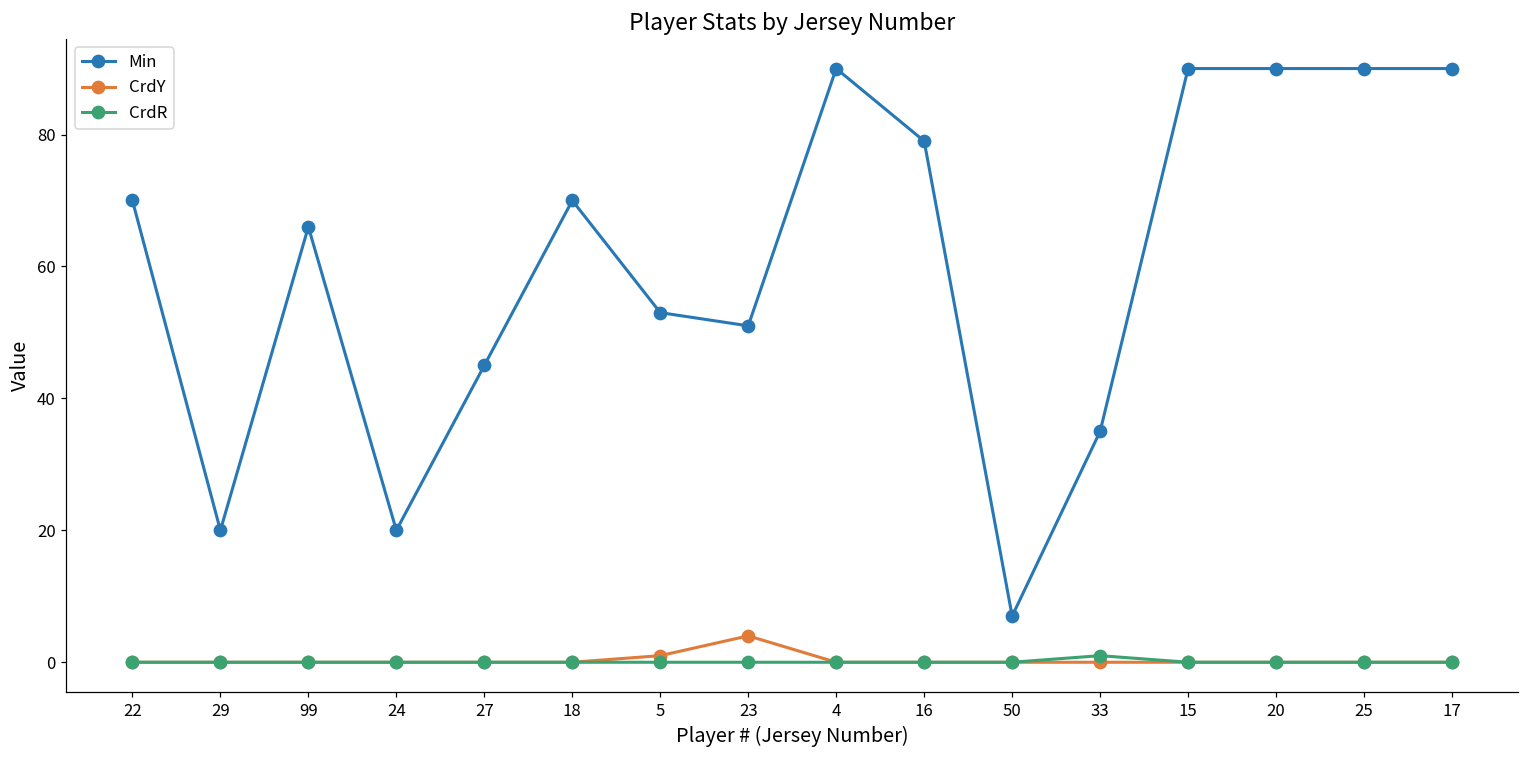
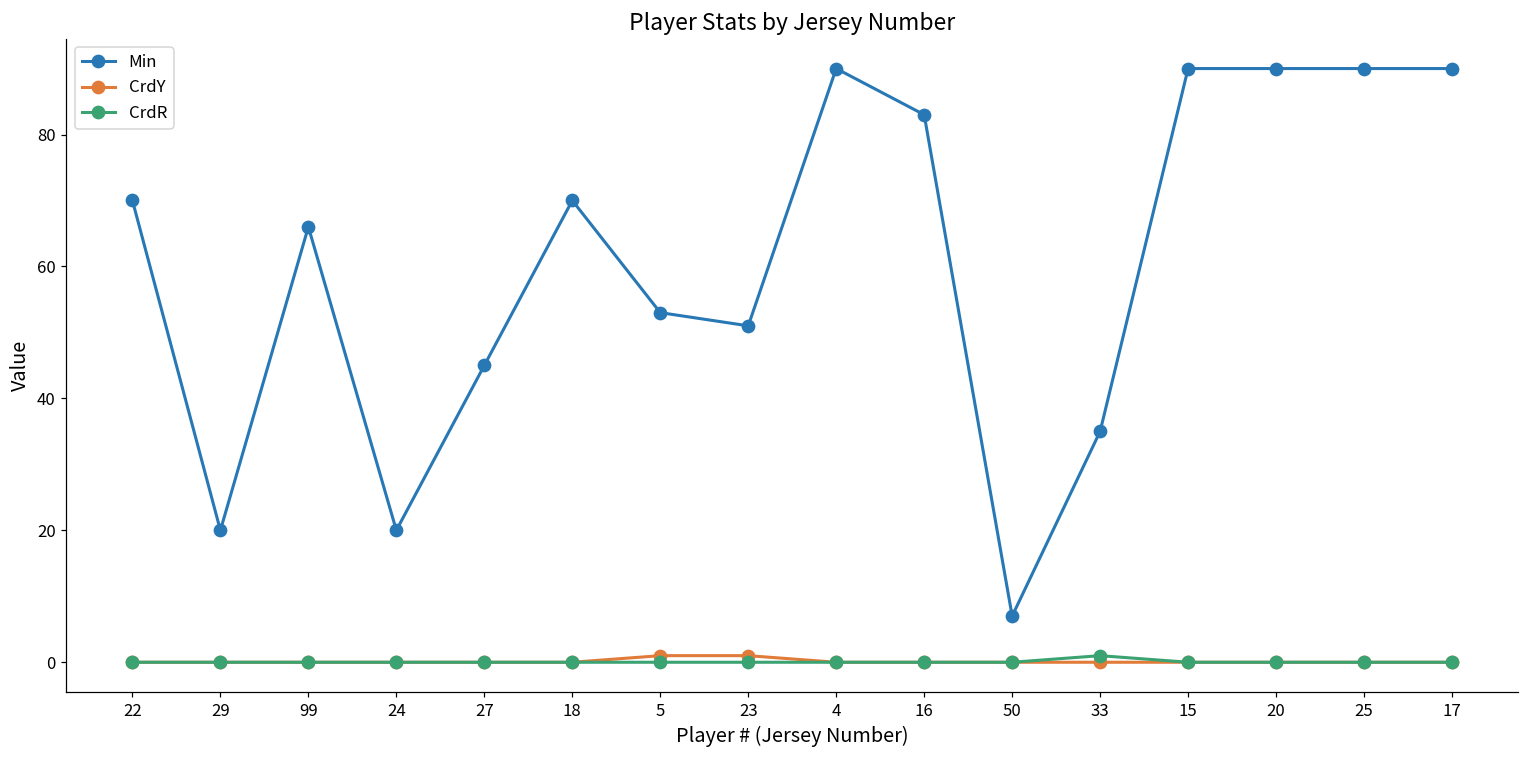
CrdY, 23: 4 -> 1
Min, 16: 79 -> 83
